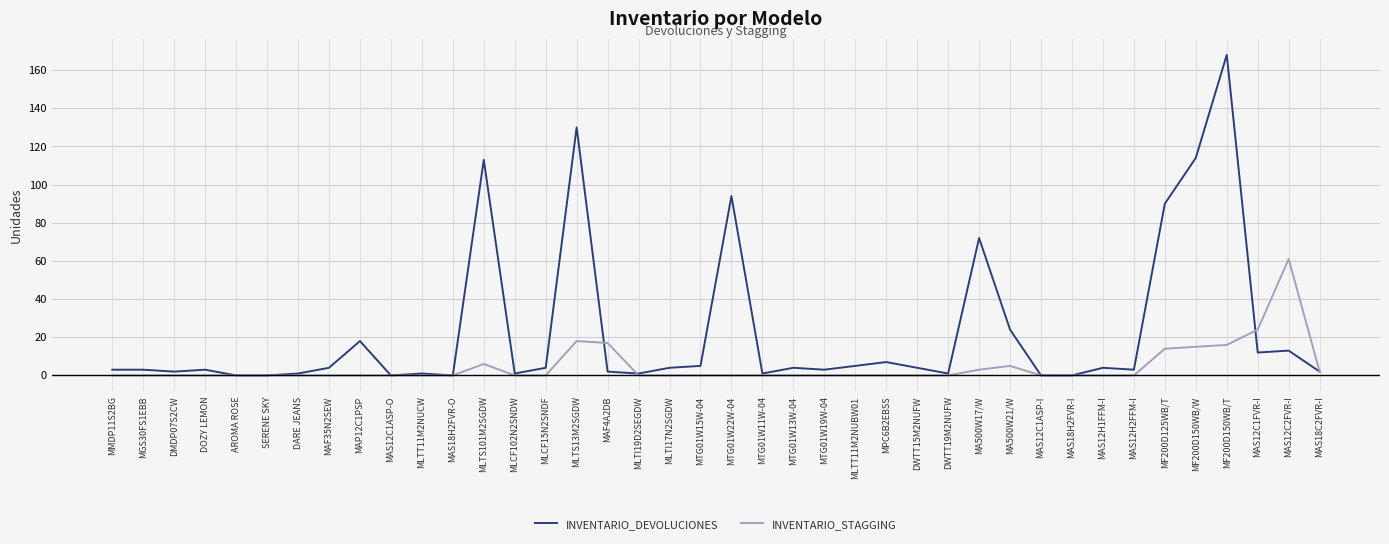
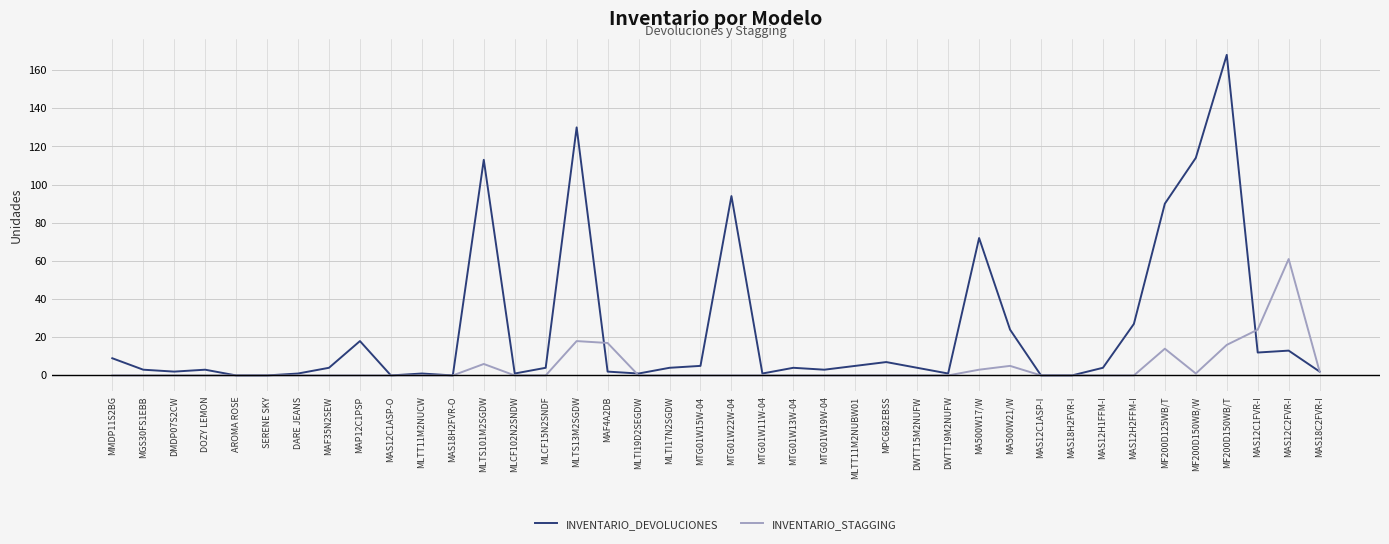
INVENTARIO_DEVOLUCIONES, MMDP11S2BG: 3 -> 9
INVENTARIO_DEVOLUCIONES, MAS12H2FFM-I: 3 -> 27
INVENTARIO_STAGGING, MF200D150WB/W: 15 -> 1
